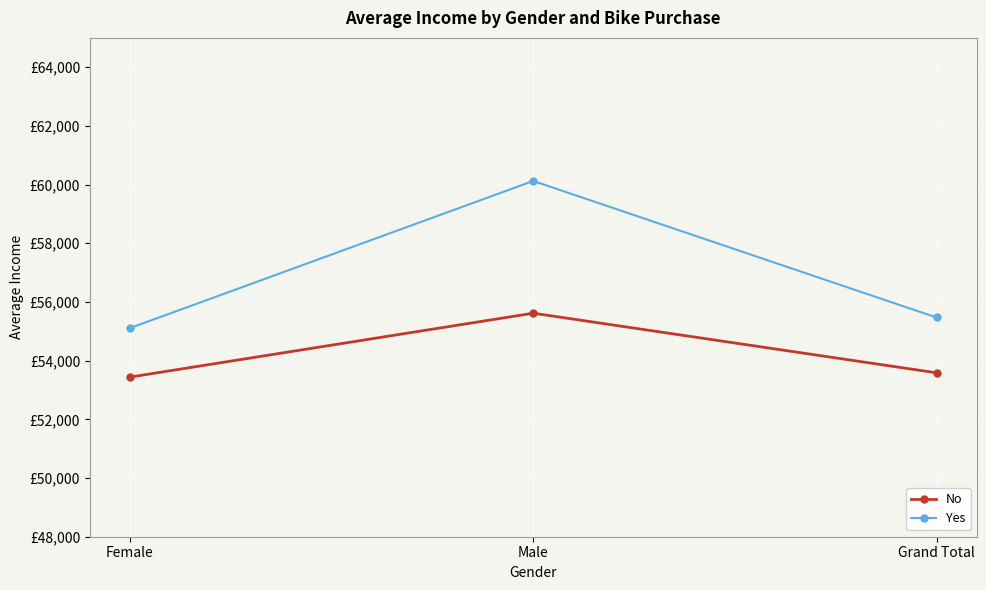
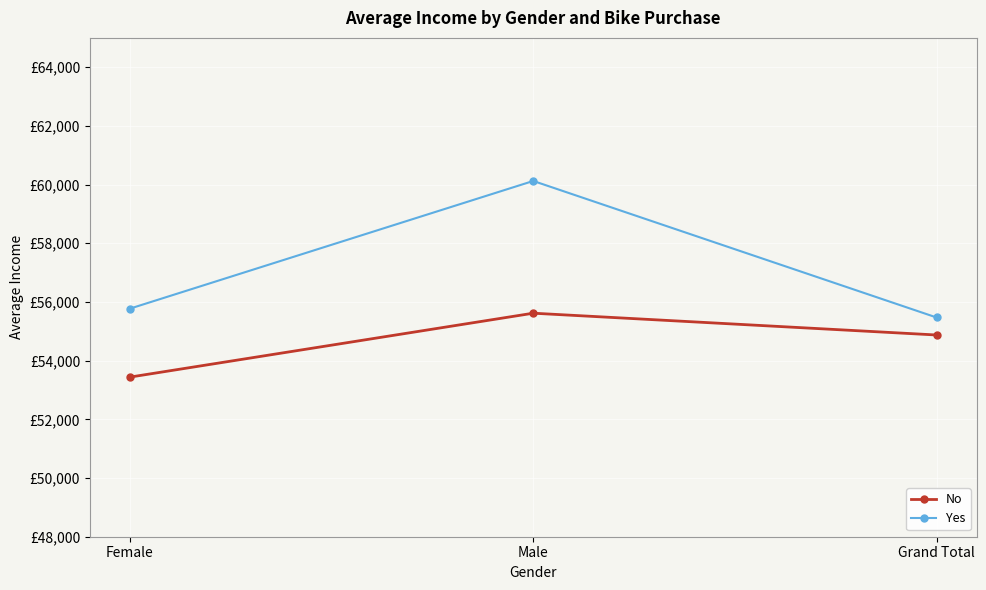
Yes, Female: £55,100 -> £55,800
No, Grand Total: £53,600 -> £54,900
